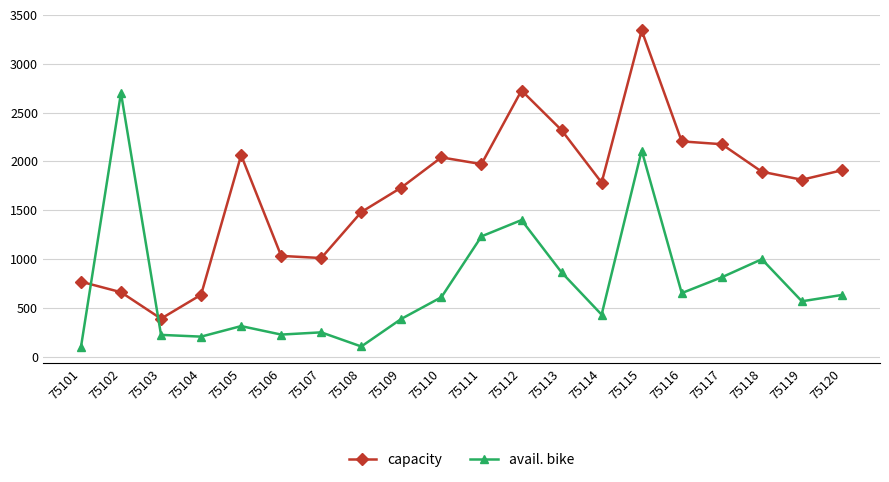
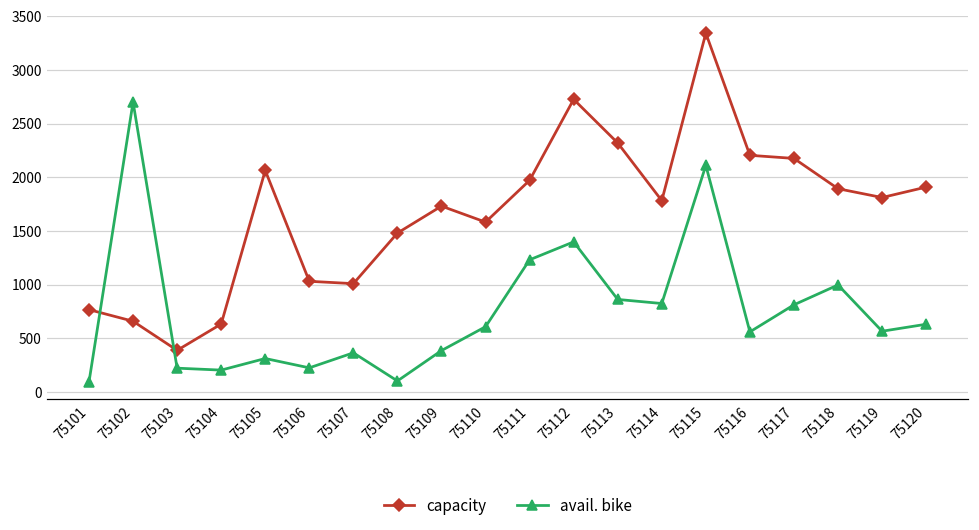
avail. bike, 75107: 200 -> 400
capacity, 75110: 2000 -> 1600
avail. bike, 75114: 400 -> 800
avail. bike, 75116: 700 -> 600
